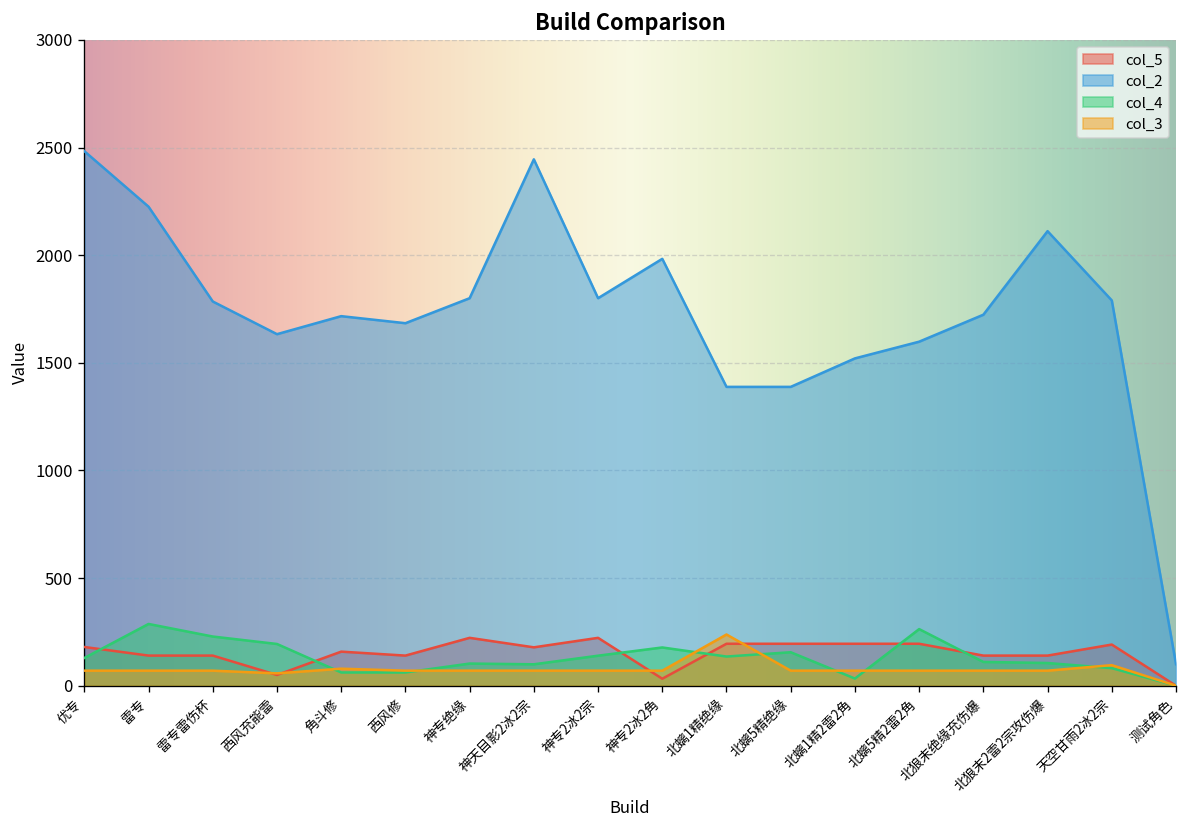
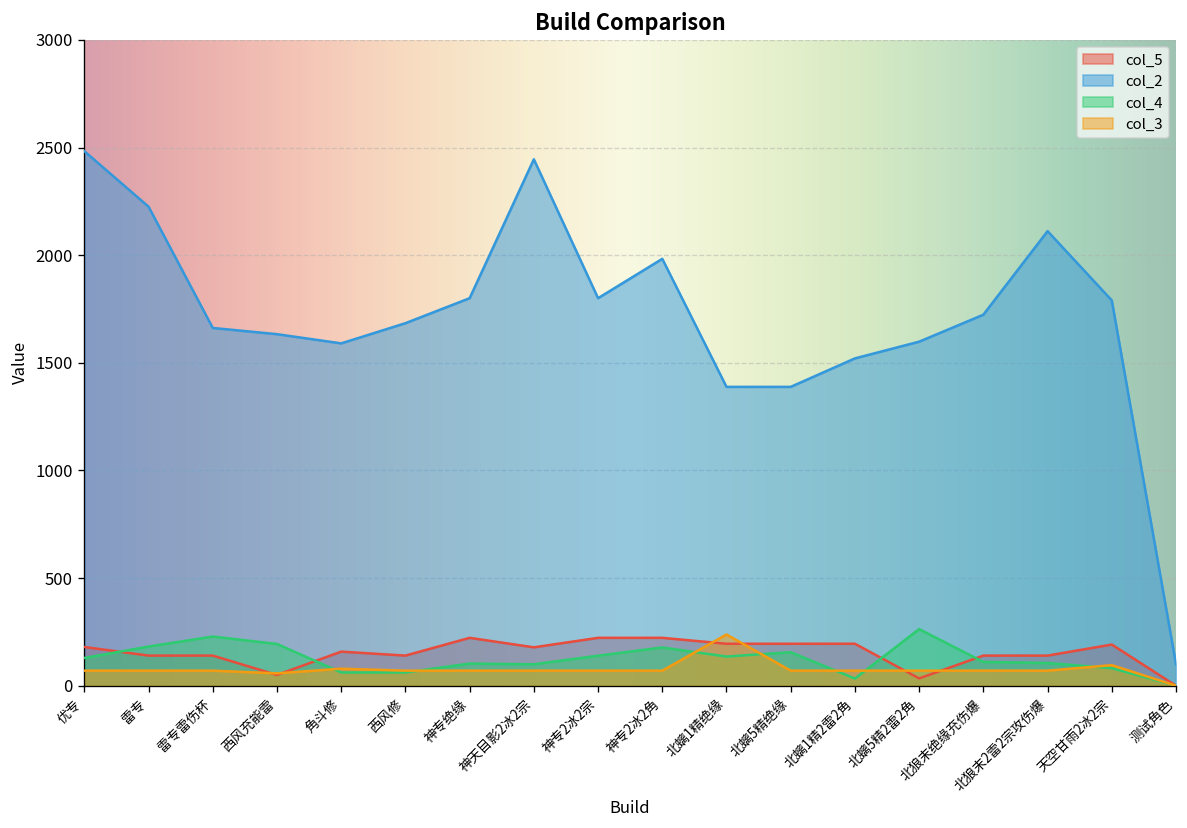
col_4, 雷专: 290 -> 180
col_2, 雷专雷伤杯: 1790 -> 1660
col_2, 角斗修: 1720 -> 1590
col_5, 神专2冰2角: 30 -> 220
col_5, 北螭5精2雷2角: 200 -> 30
